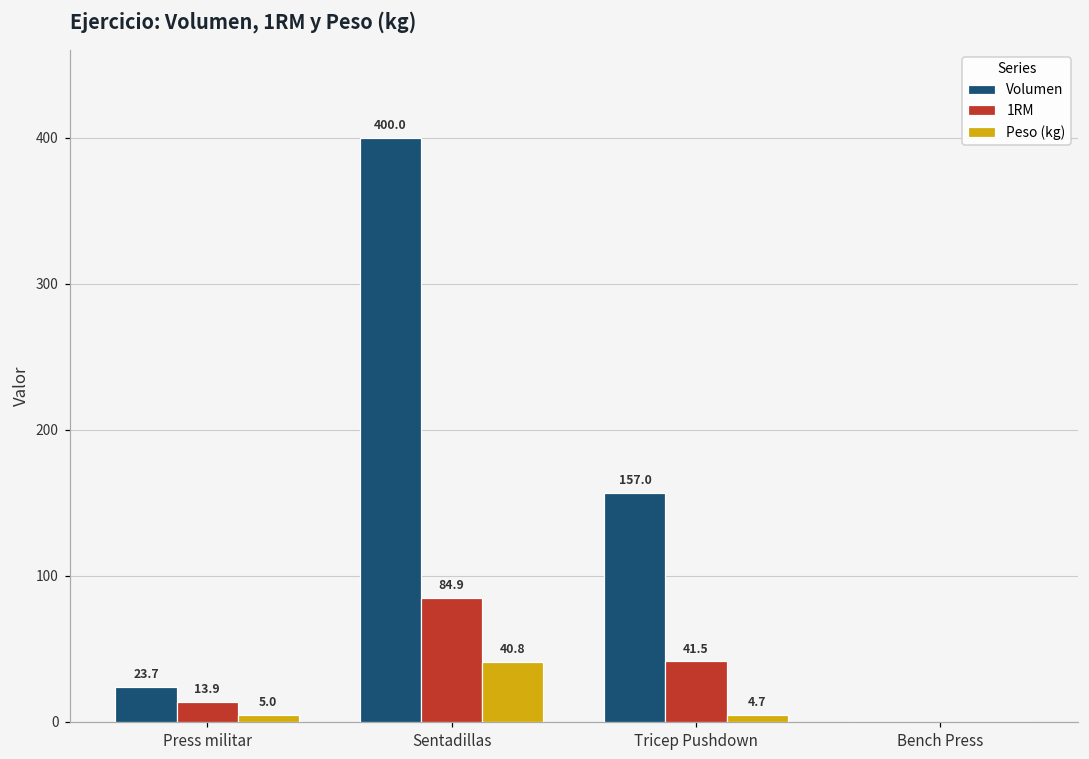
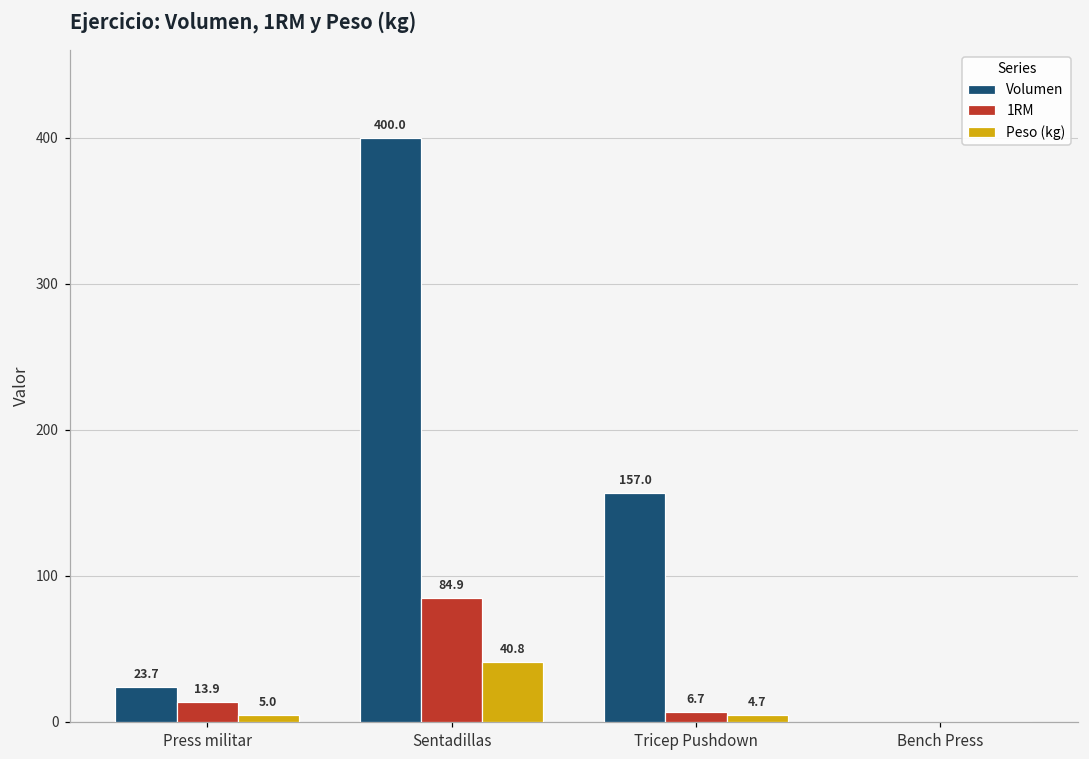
1RM, Tricep Pushdown: 41.5 -> 6.7
